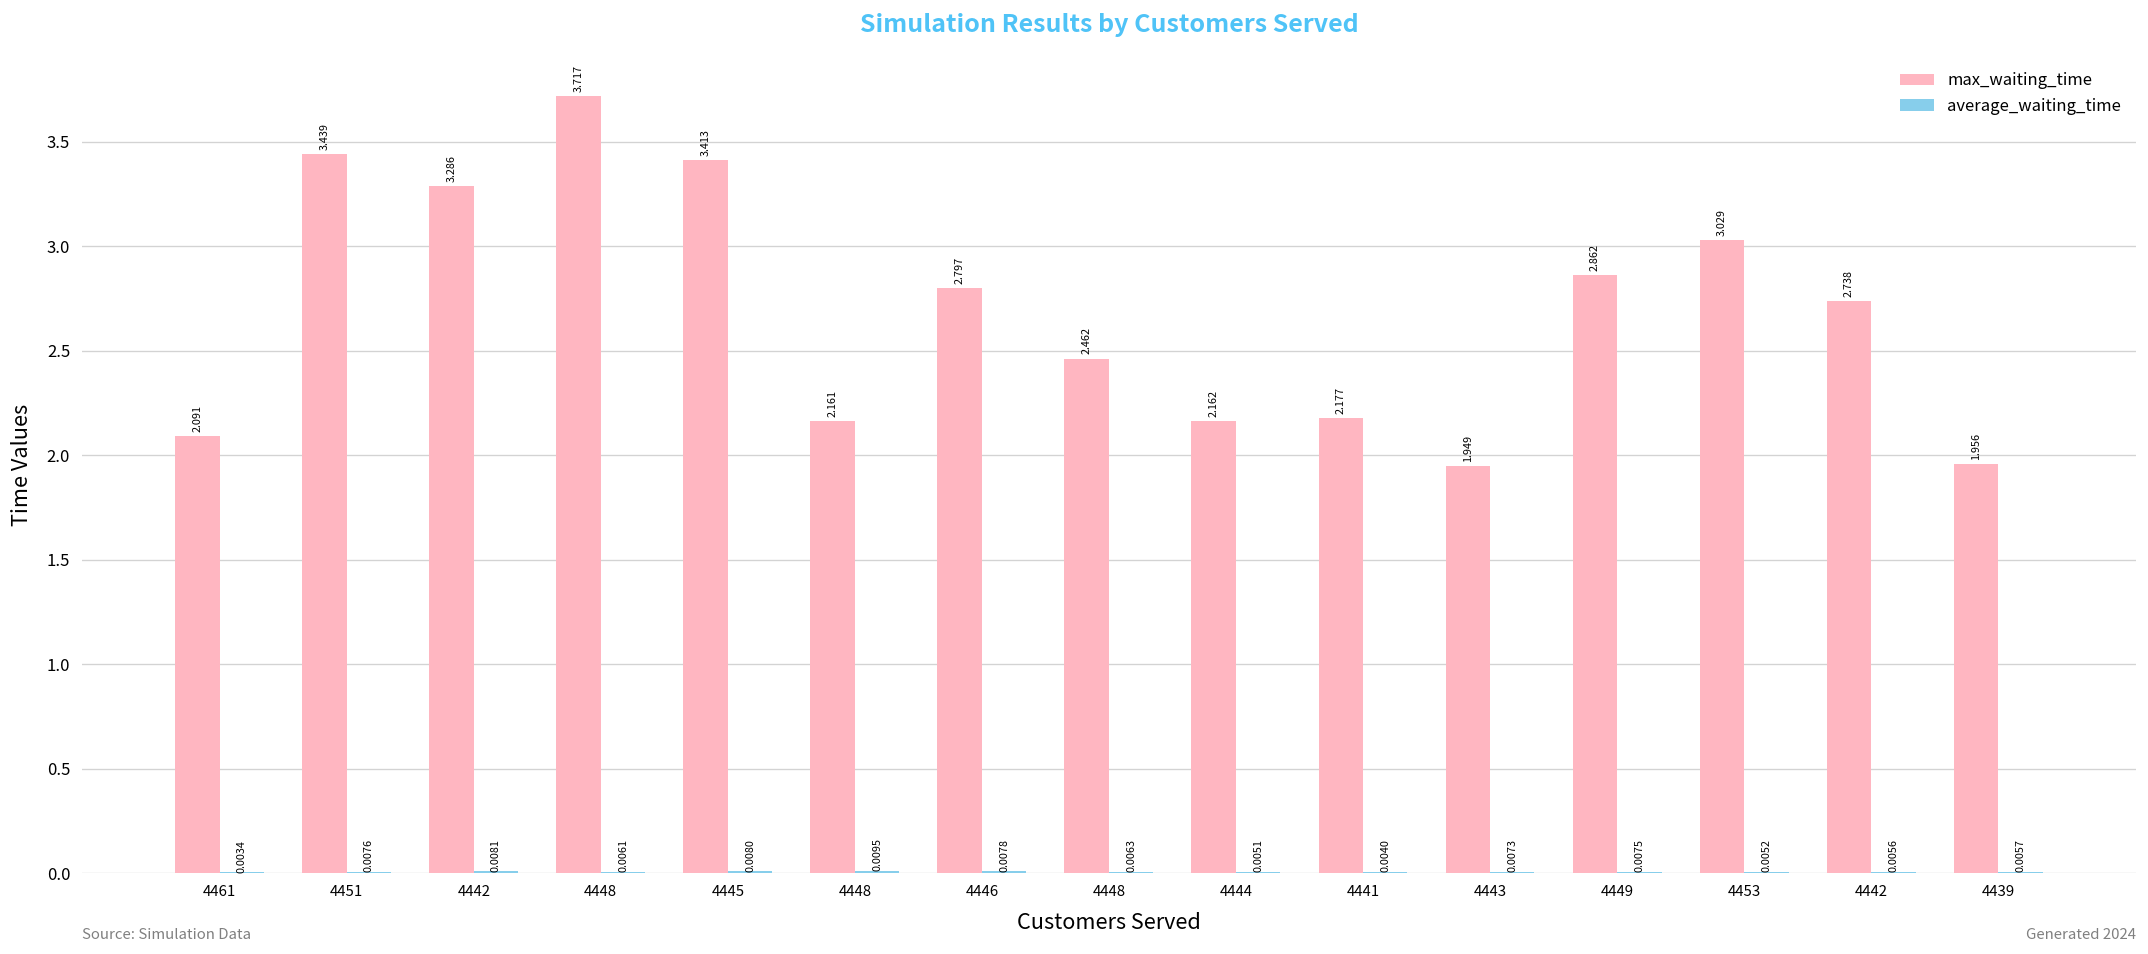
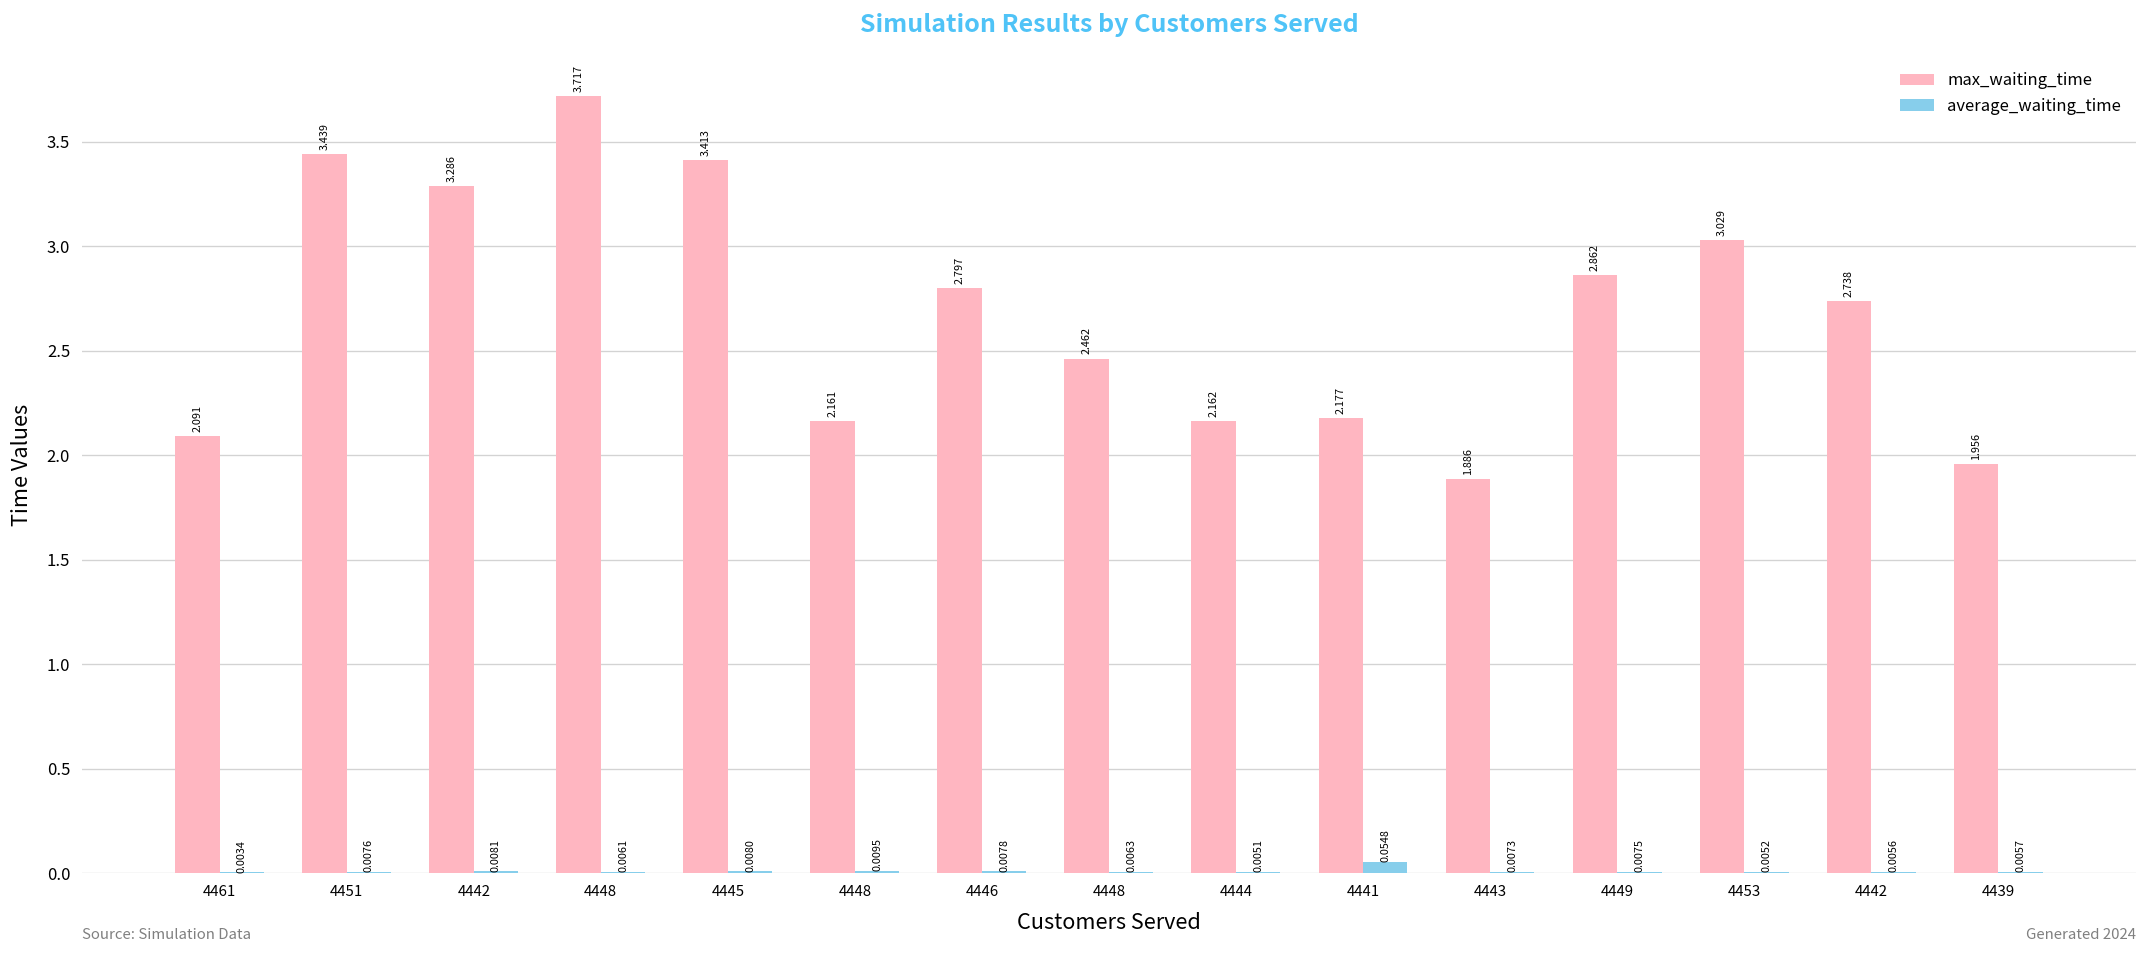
average_waiting_time, 4441: 0.0040 -> 0.0548
max_waiting_time, 4443: 1.949 -> 1.886
